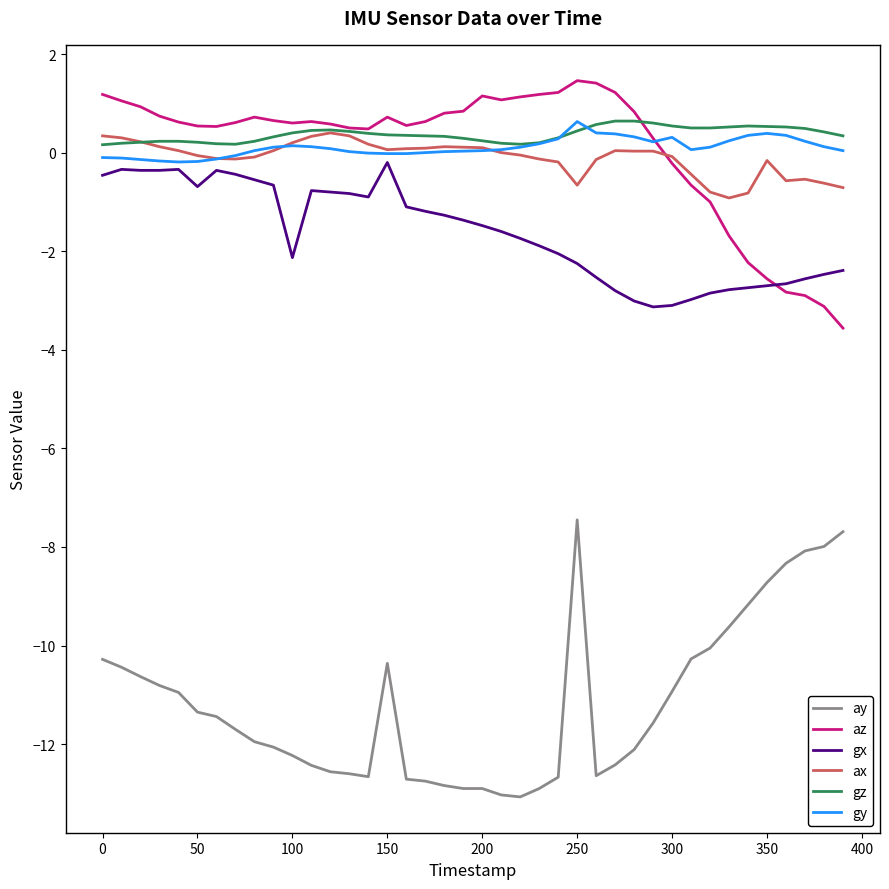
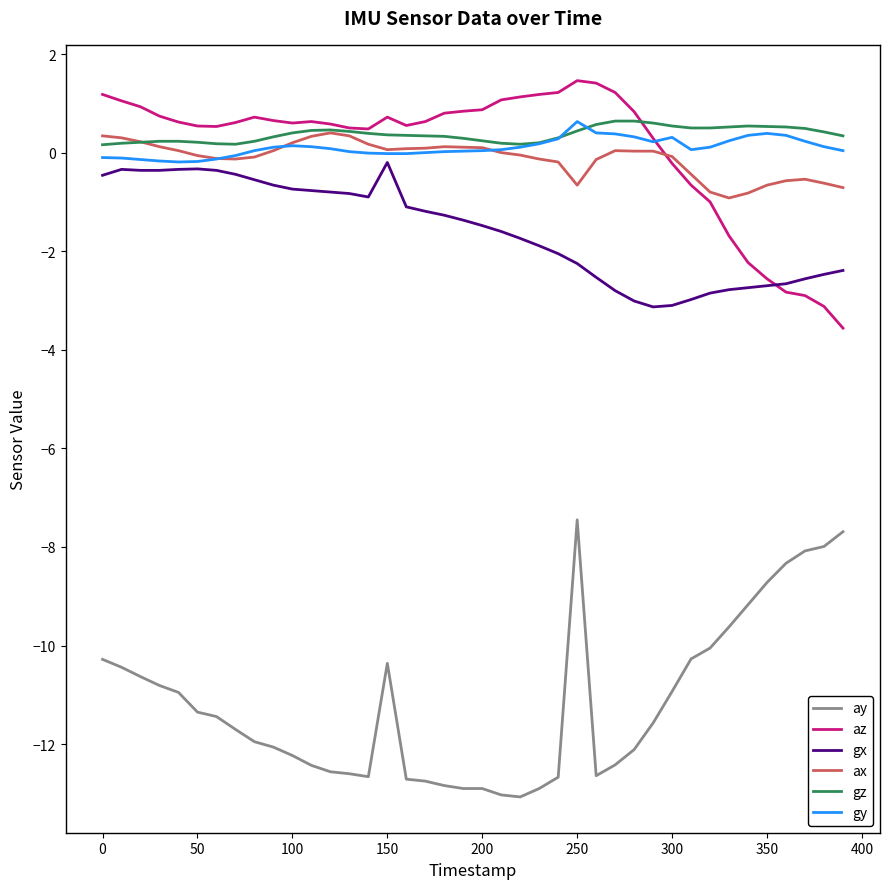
gx, 50: -0.7 -> -0.3
gx, 100: -2.1 -> -0.7
az, 200: 1.2 -> 0.9
ax, 350: -0.2 -> -0.7
